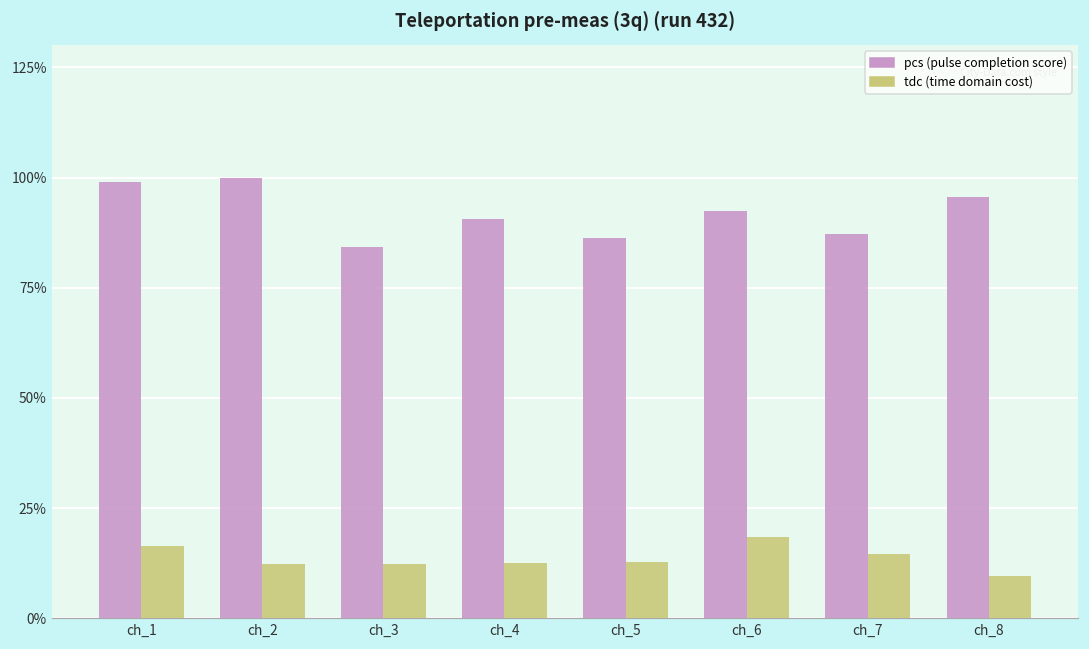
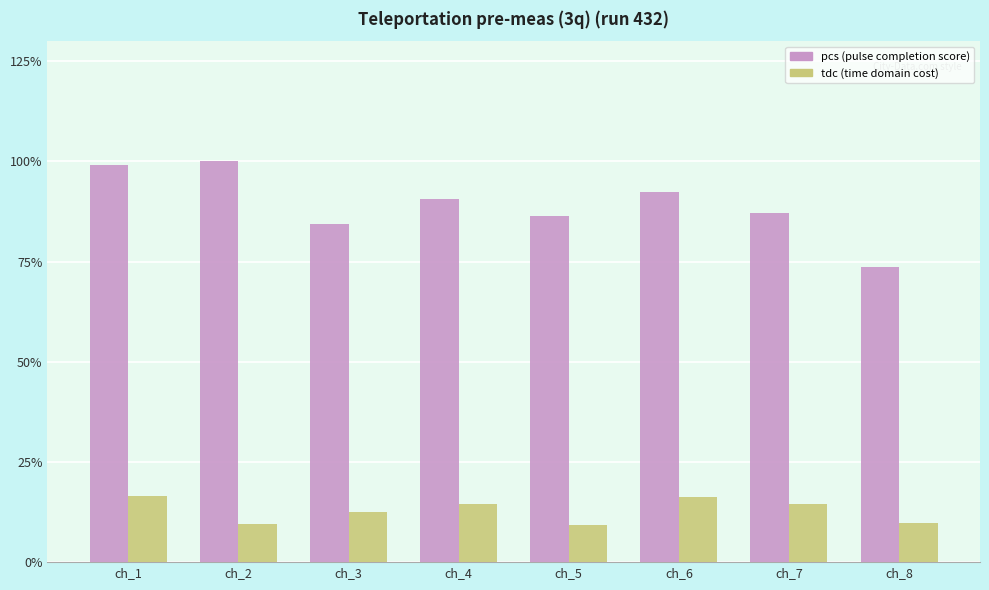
tdc (time domain cost), ch_2: 12% -> 9%
tdc (time domain cost), ch_4: 12% -> 15%
tdc (time domain cost), ch_5: 13% -> 9%
tdc (time domain cost), ch_6: 18% -> 16%
pcs (pulse completion score), ch_8: 95% -> 74%
